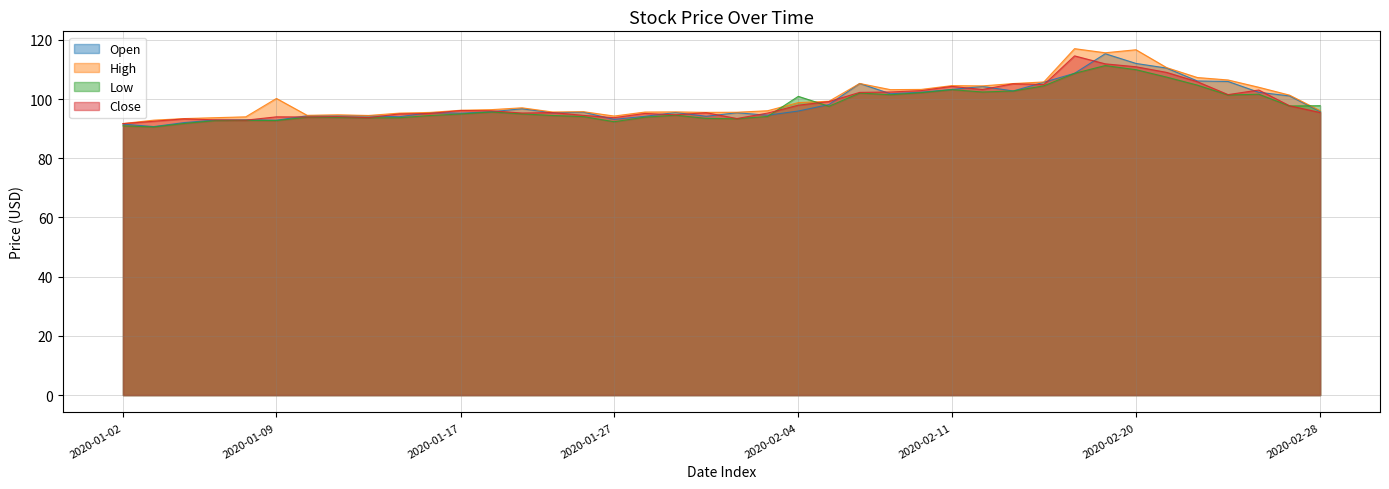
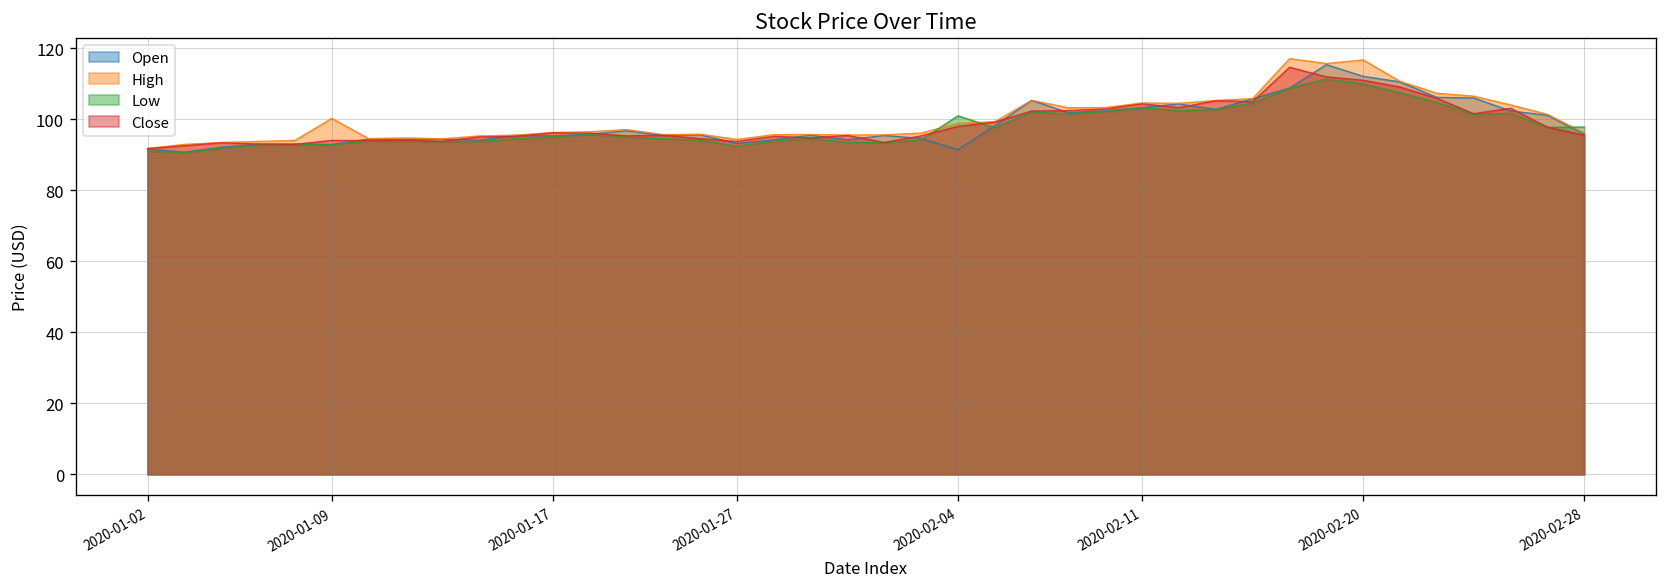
Open, 2020-02-04: 96 -> 91
